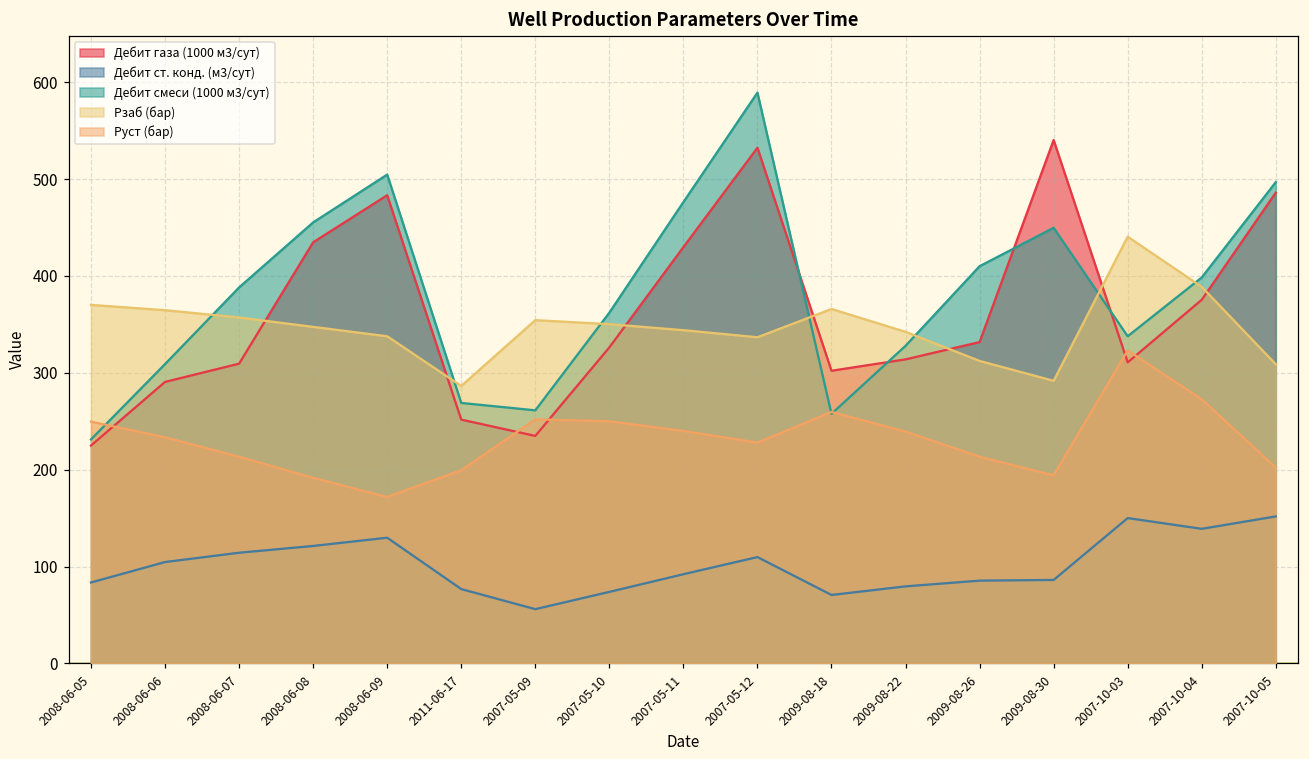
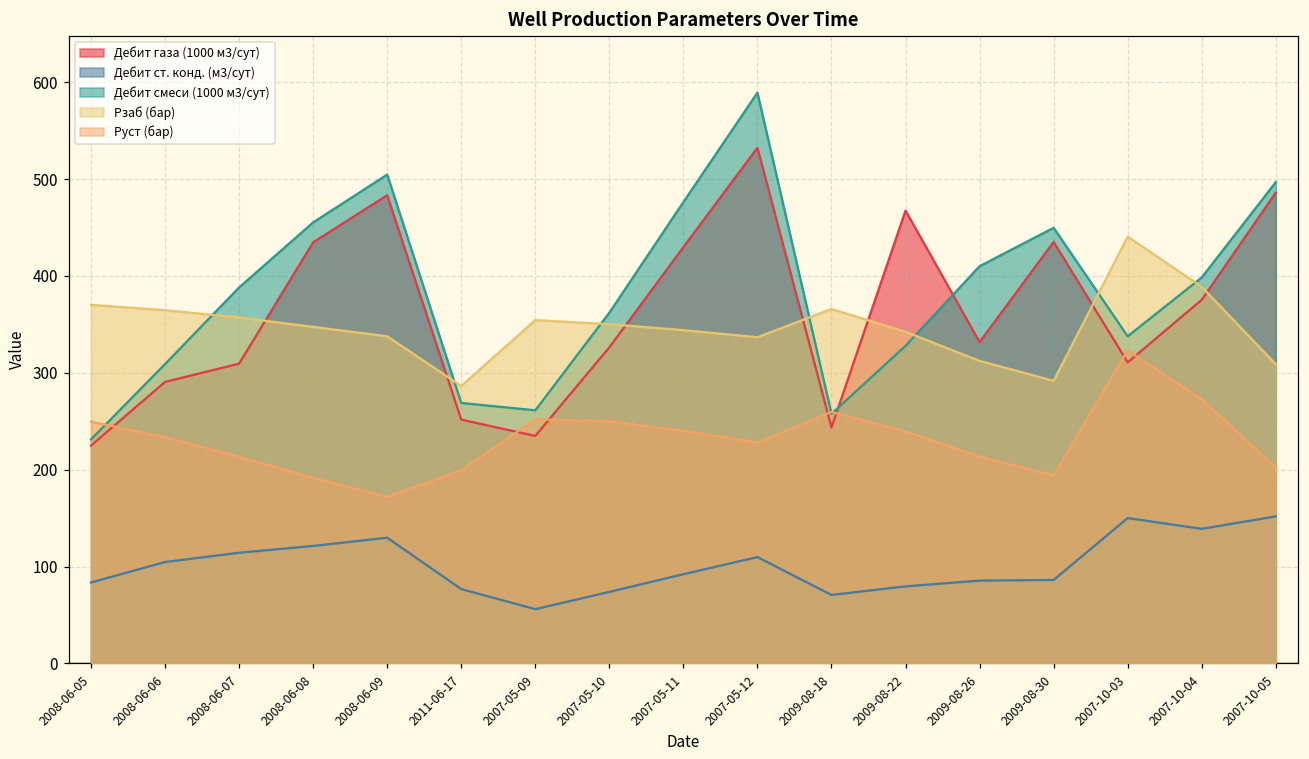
Дебит газа (1000 м3/сут), 2009-08-18: 300 -> 240
Дебит газа (1000 м3/сут), 2009-08-22: 310 -> 470
Дебит газа (1000 м3/сут), 2009-08-30: 540 -> 440
